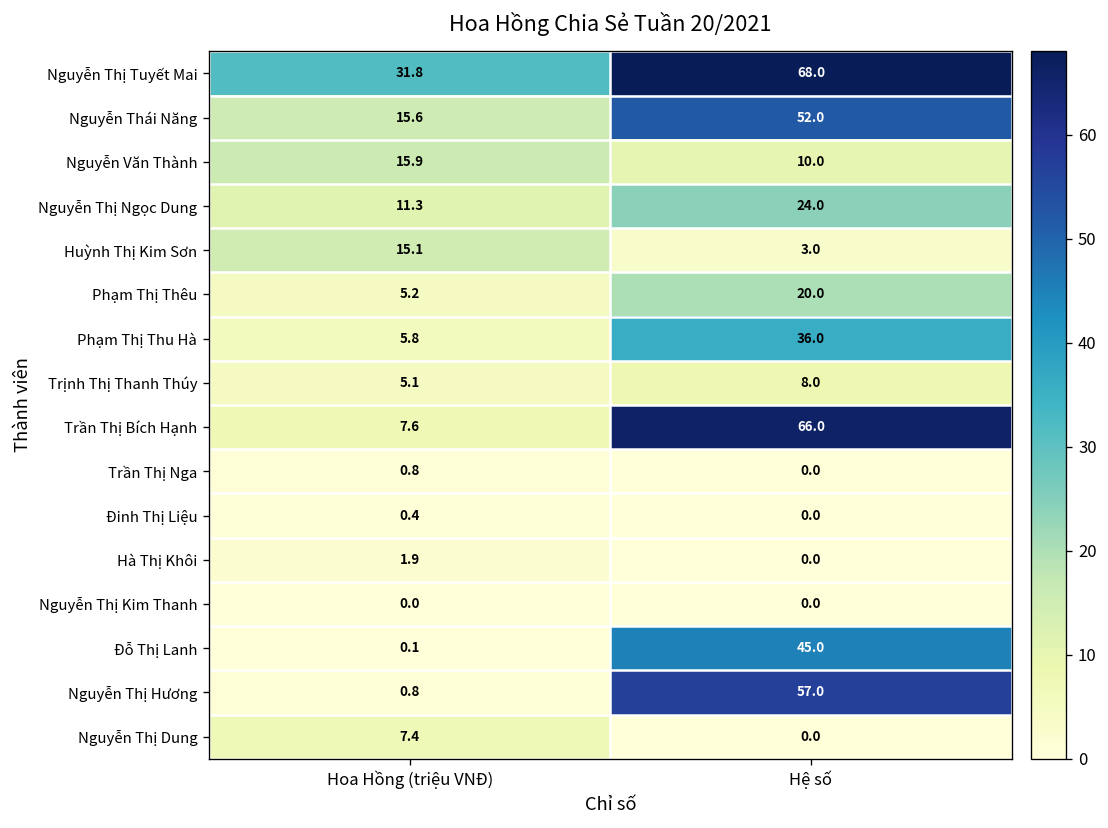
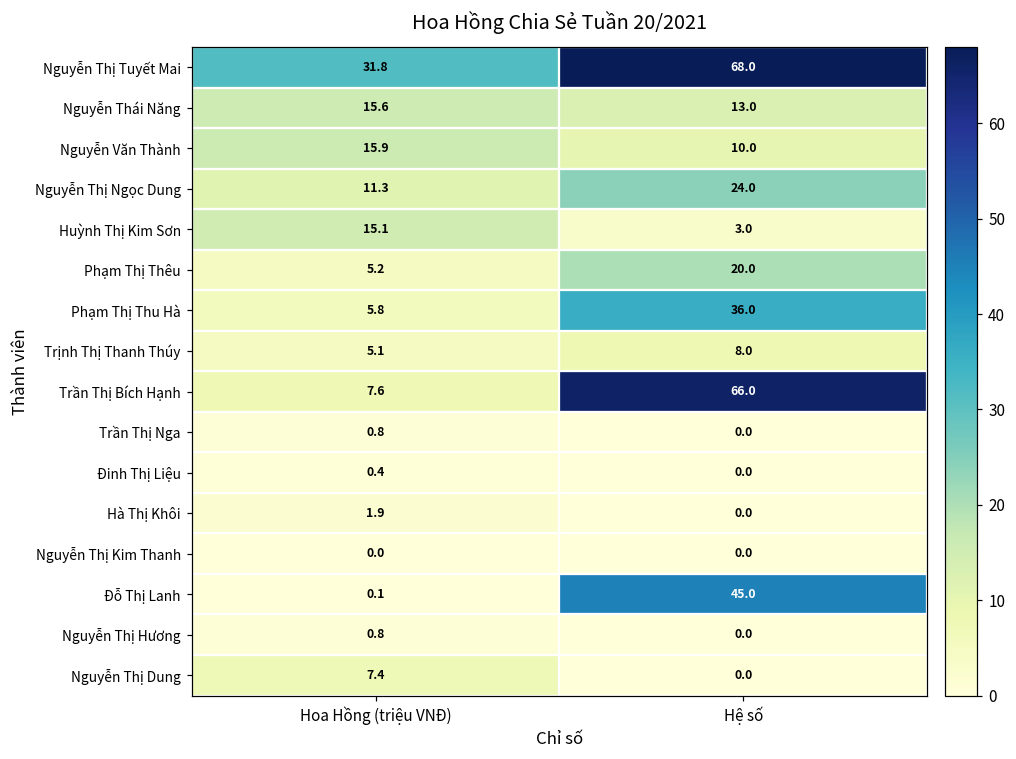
Nguyễn Thái Năng, Hệ số: 52.0 -> 13.0
Nguyễn Thị Hương, Hệ số: 57.0 -> 0.0
